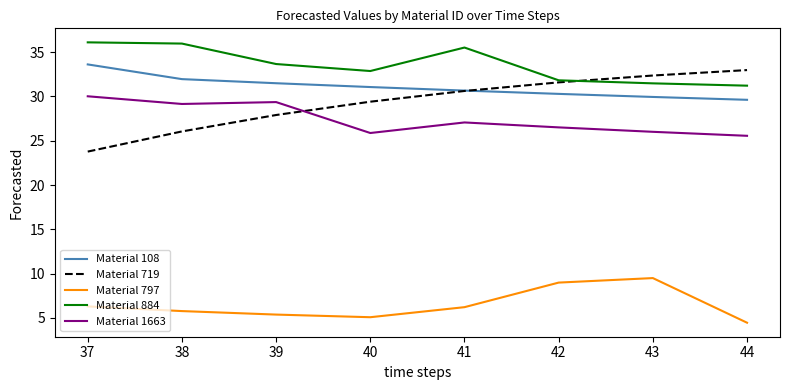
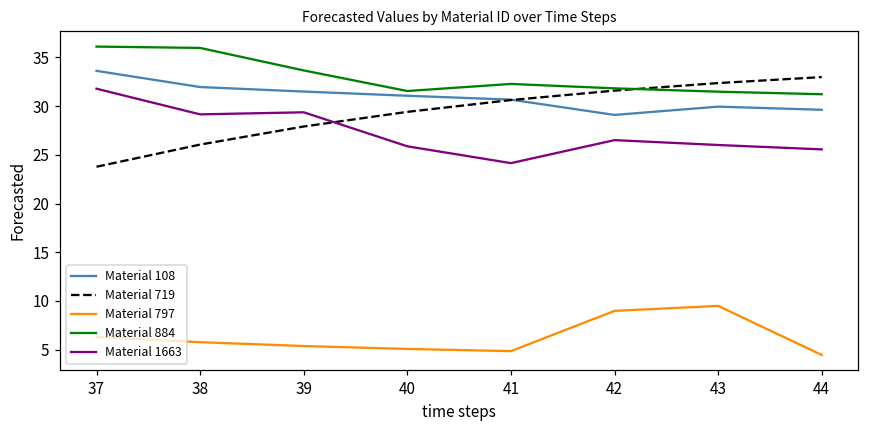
Material 1663, 37: 30 -> 32
Material 884, 40: 33 -> 32
Material 797, 41: 6 -> 5
Material 884, 41: 36 -> 32
Material 1663, 41: 27 -> 24
Material 108, 42: 30 -> 29
